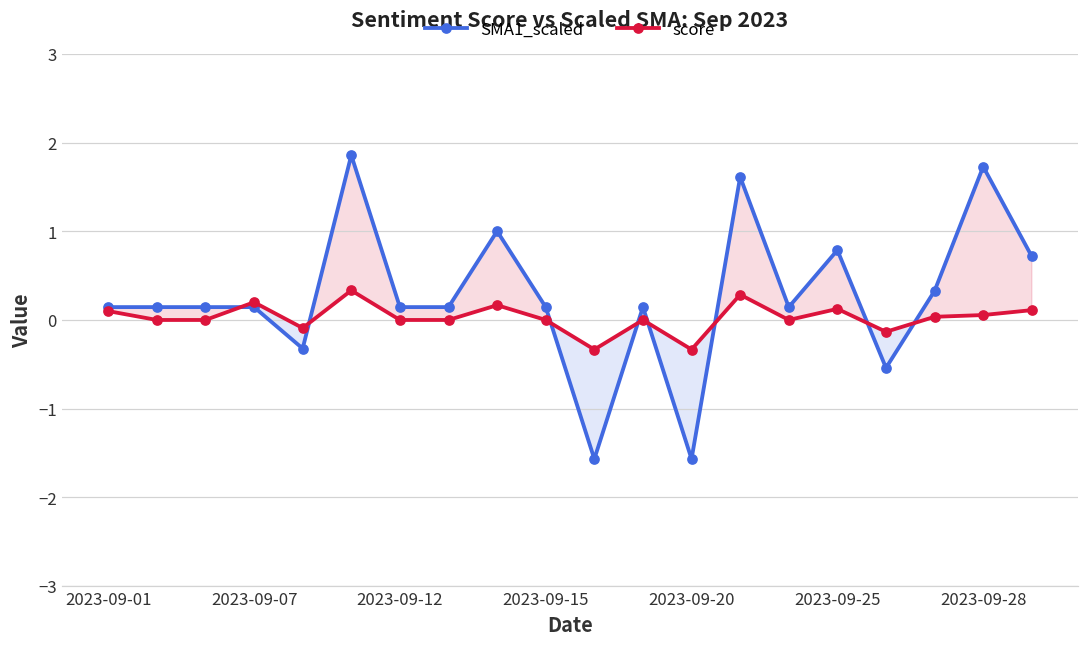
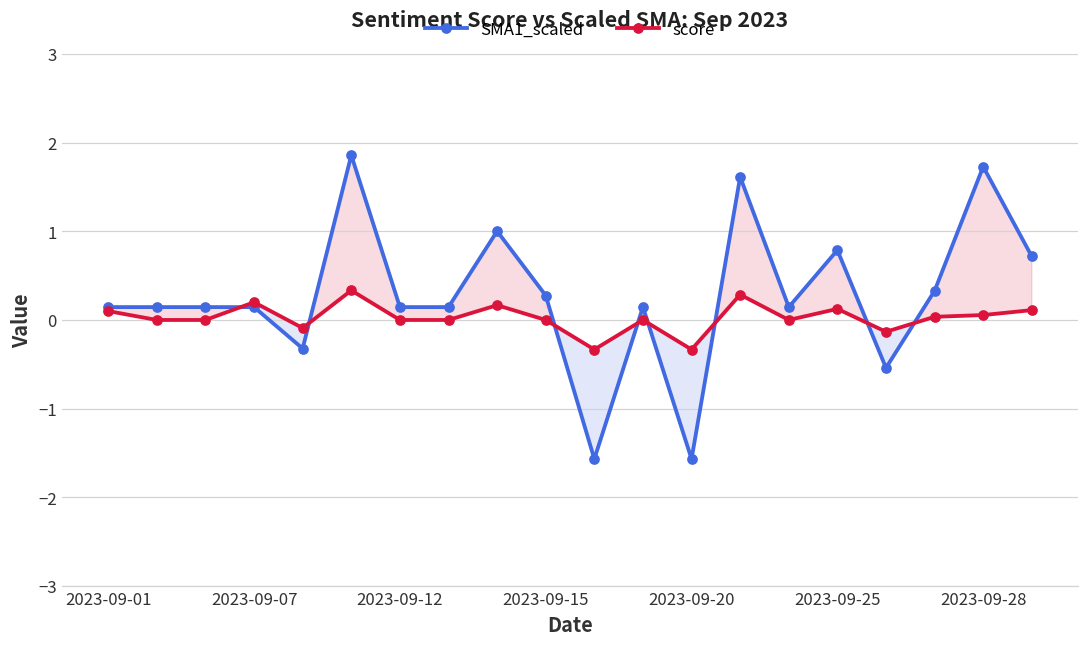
SMA1_scaled, 2023-09-15: 0.1 -> 0.3
